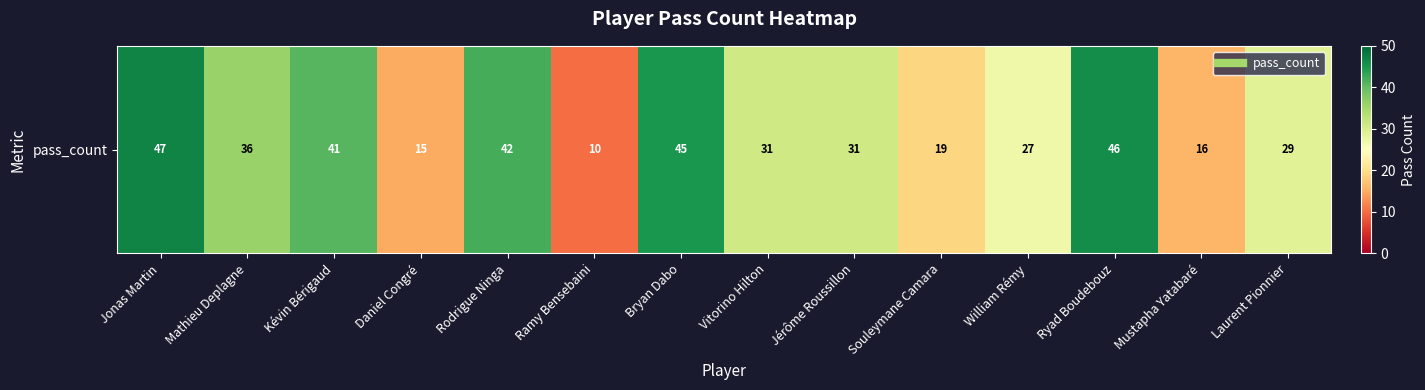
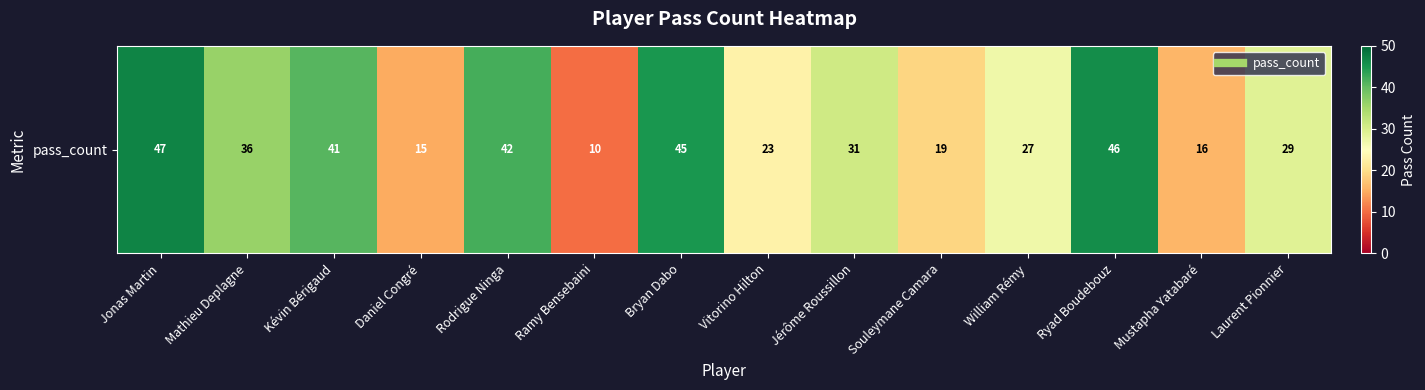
pass_count, Vitorino Hilton: 31 -> 23
